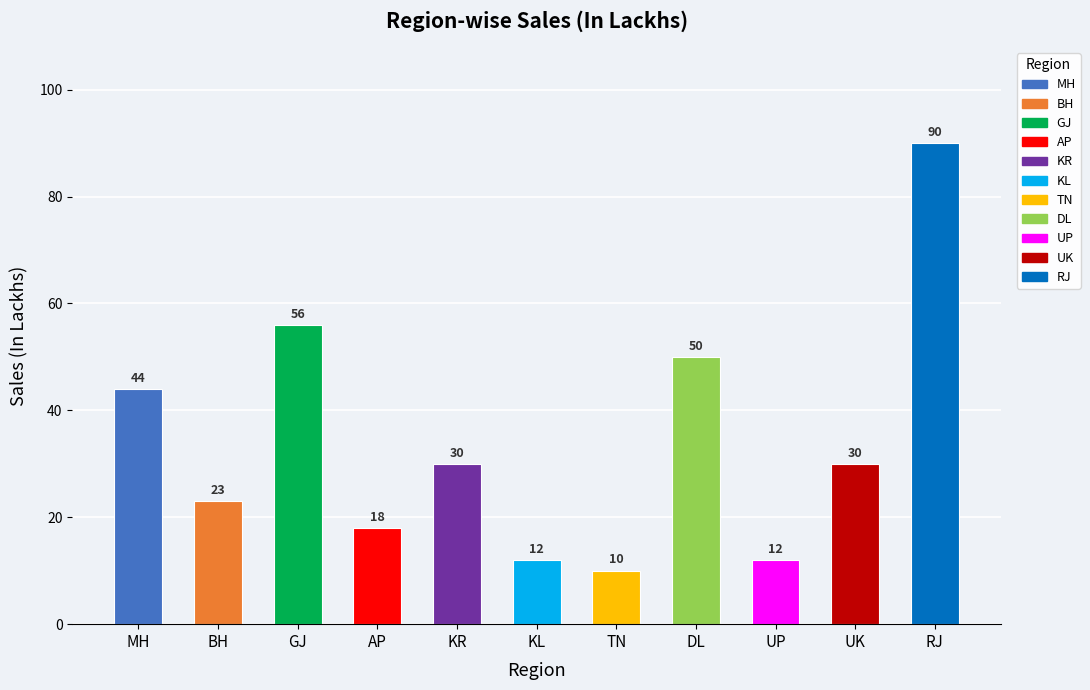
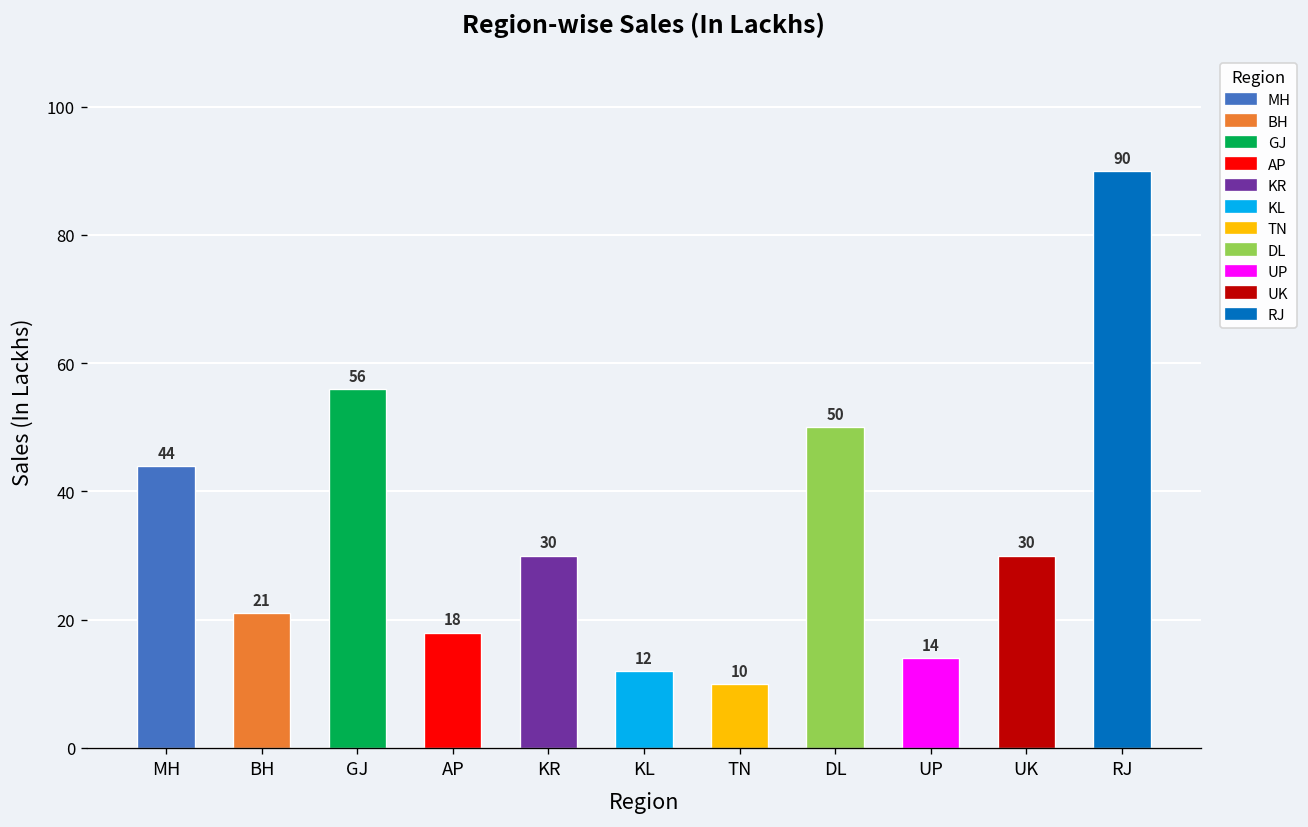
BH: 23 -> 21
UP: 12 -> 14
